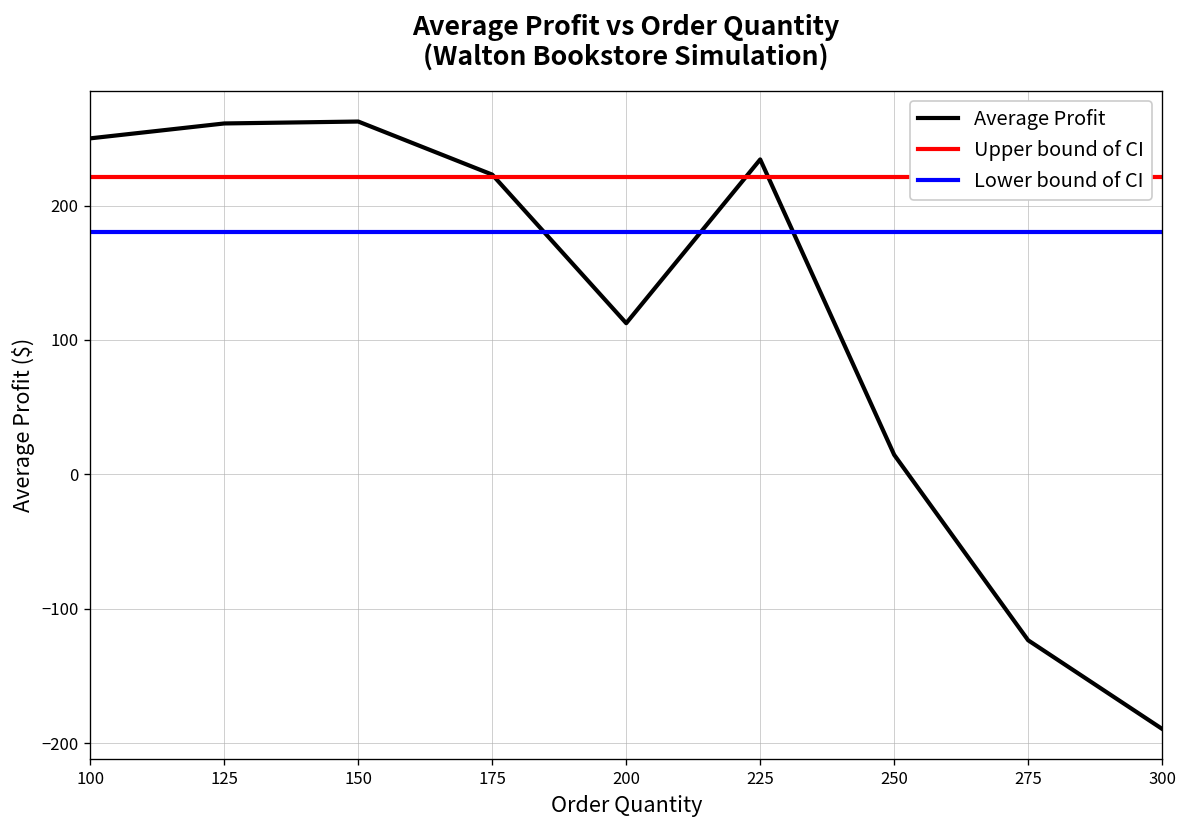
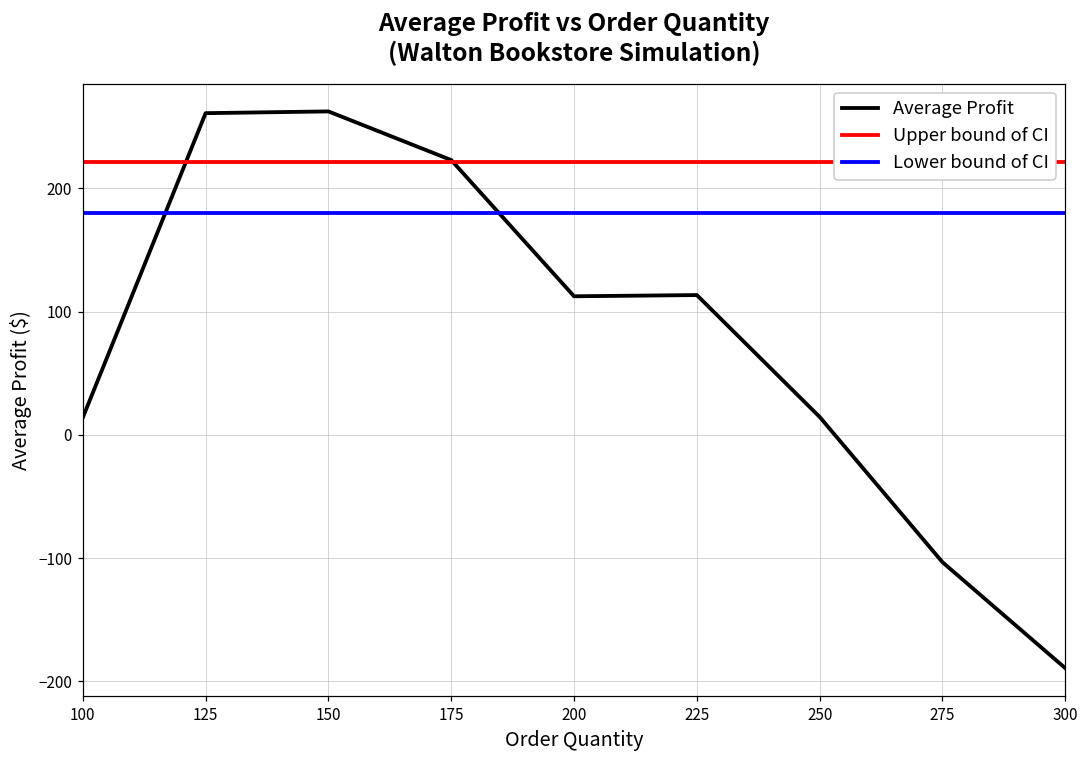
Average Profit, 100: 250 -> 14
Average Profit, 225: 234 -> 113
Average Profit, 275: -123 -> -103
